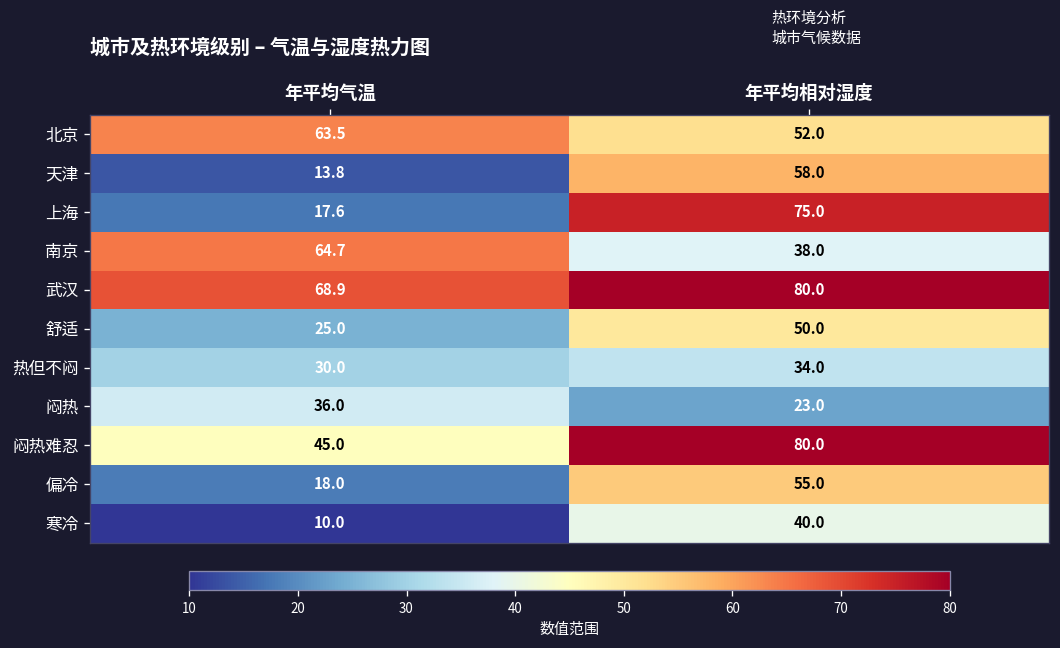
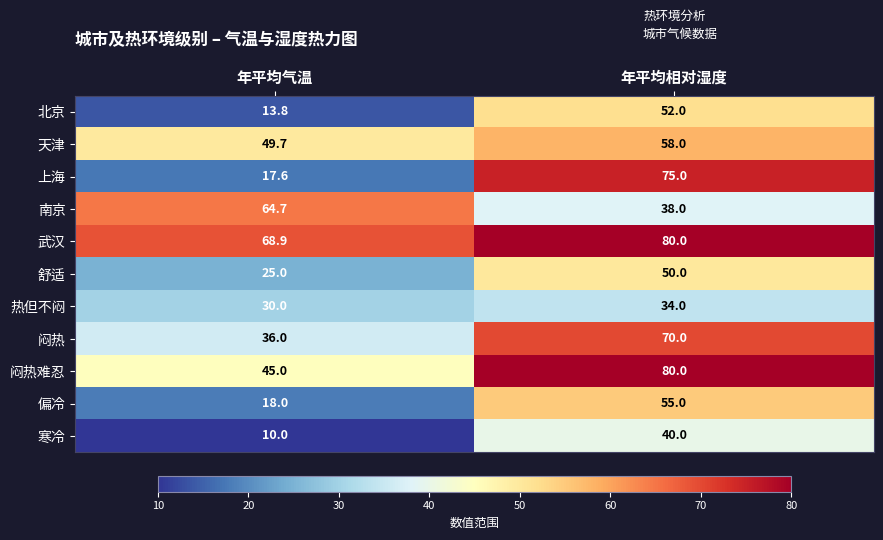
北京, 年平均气温: 63.5 -> 13.8
天津, 年平均气温: 13.8 -> 49.7
闷热, 年平均相对湿度: 23.0 -> 70.0
